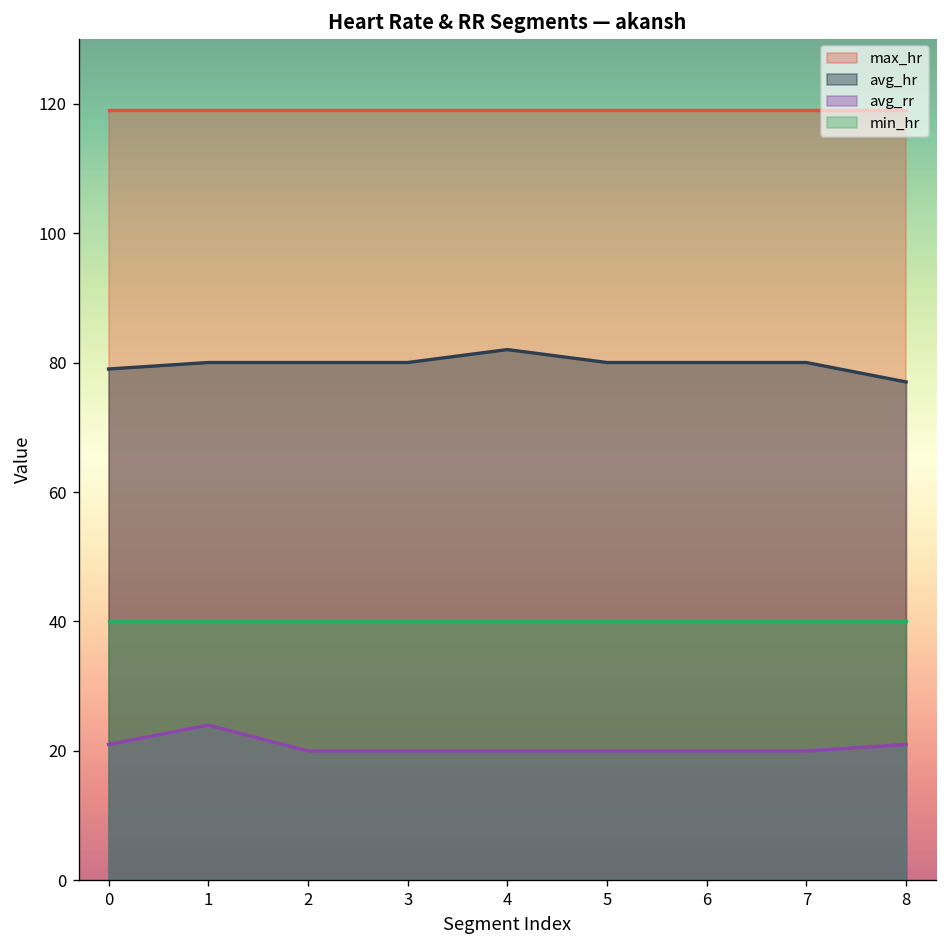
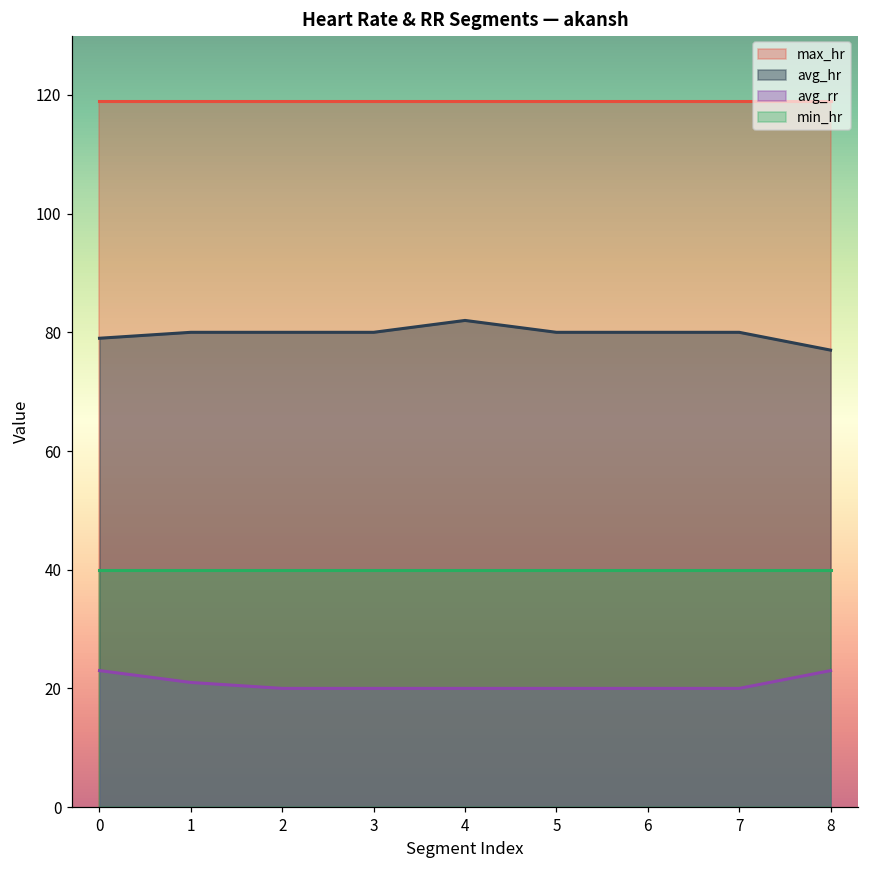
avg_rr, 0: 21 -> 23
avg_rr, 1: 24 -> 21
avg_rr, 8: 21 -> 23
